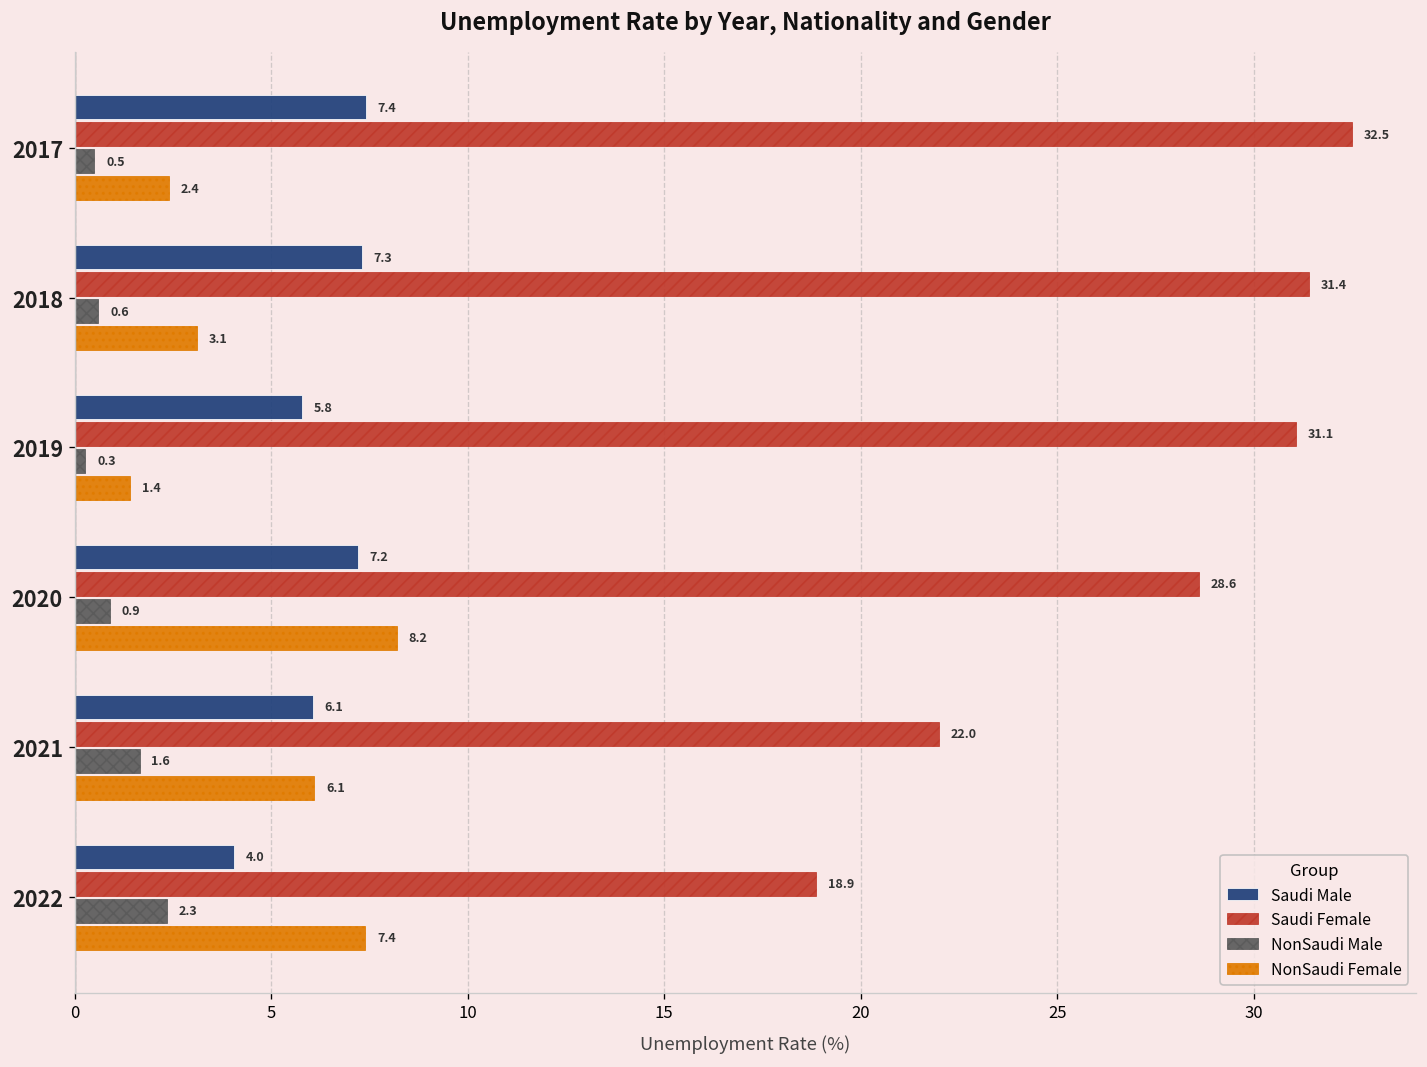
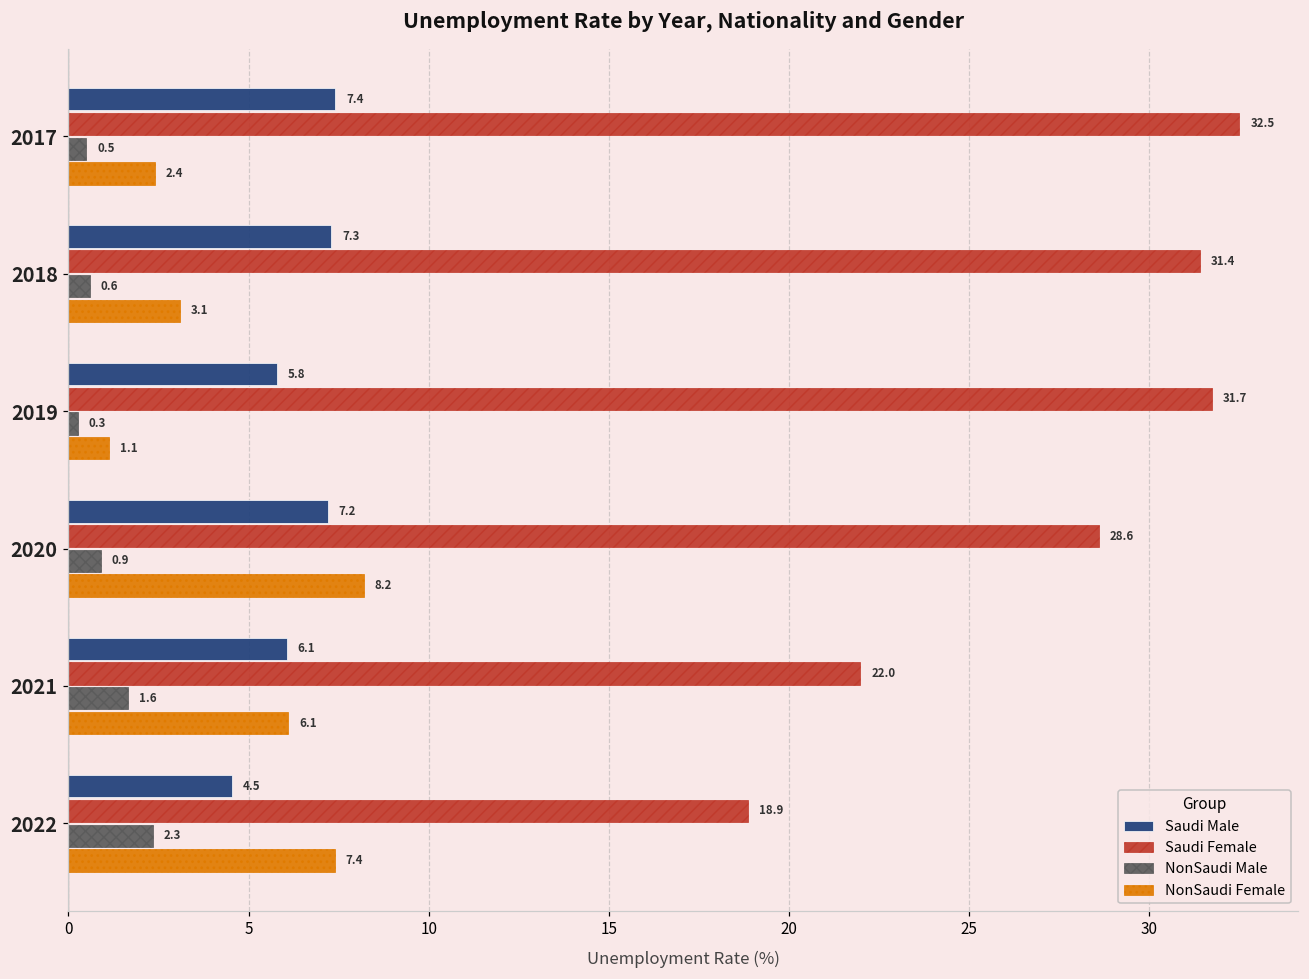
Saudi Female, 2019: 31.1 -> 31.7
NonSaudi Female, 2019: 1.4 -> 1.1
Saudi Male, 2022: 4.0 -> 4.5
